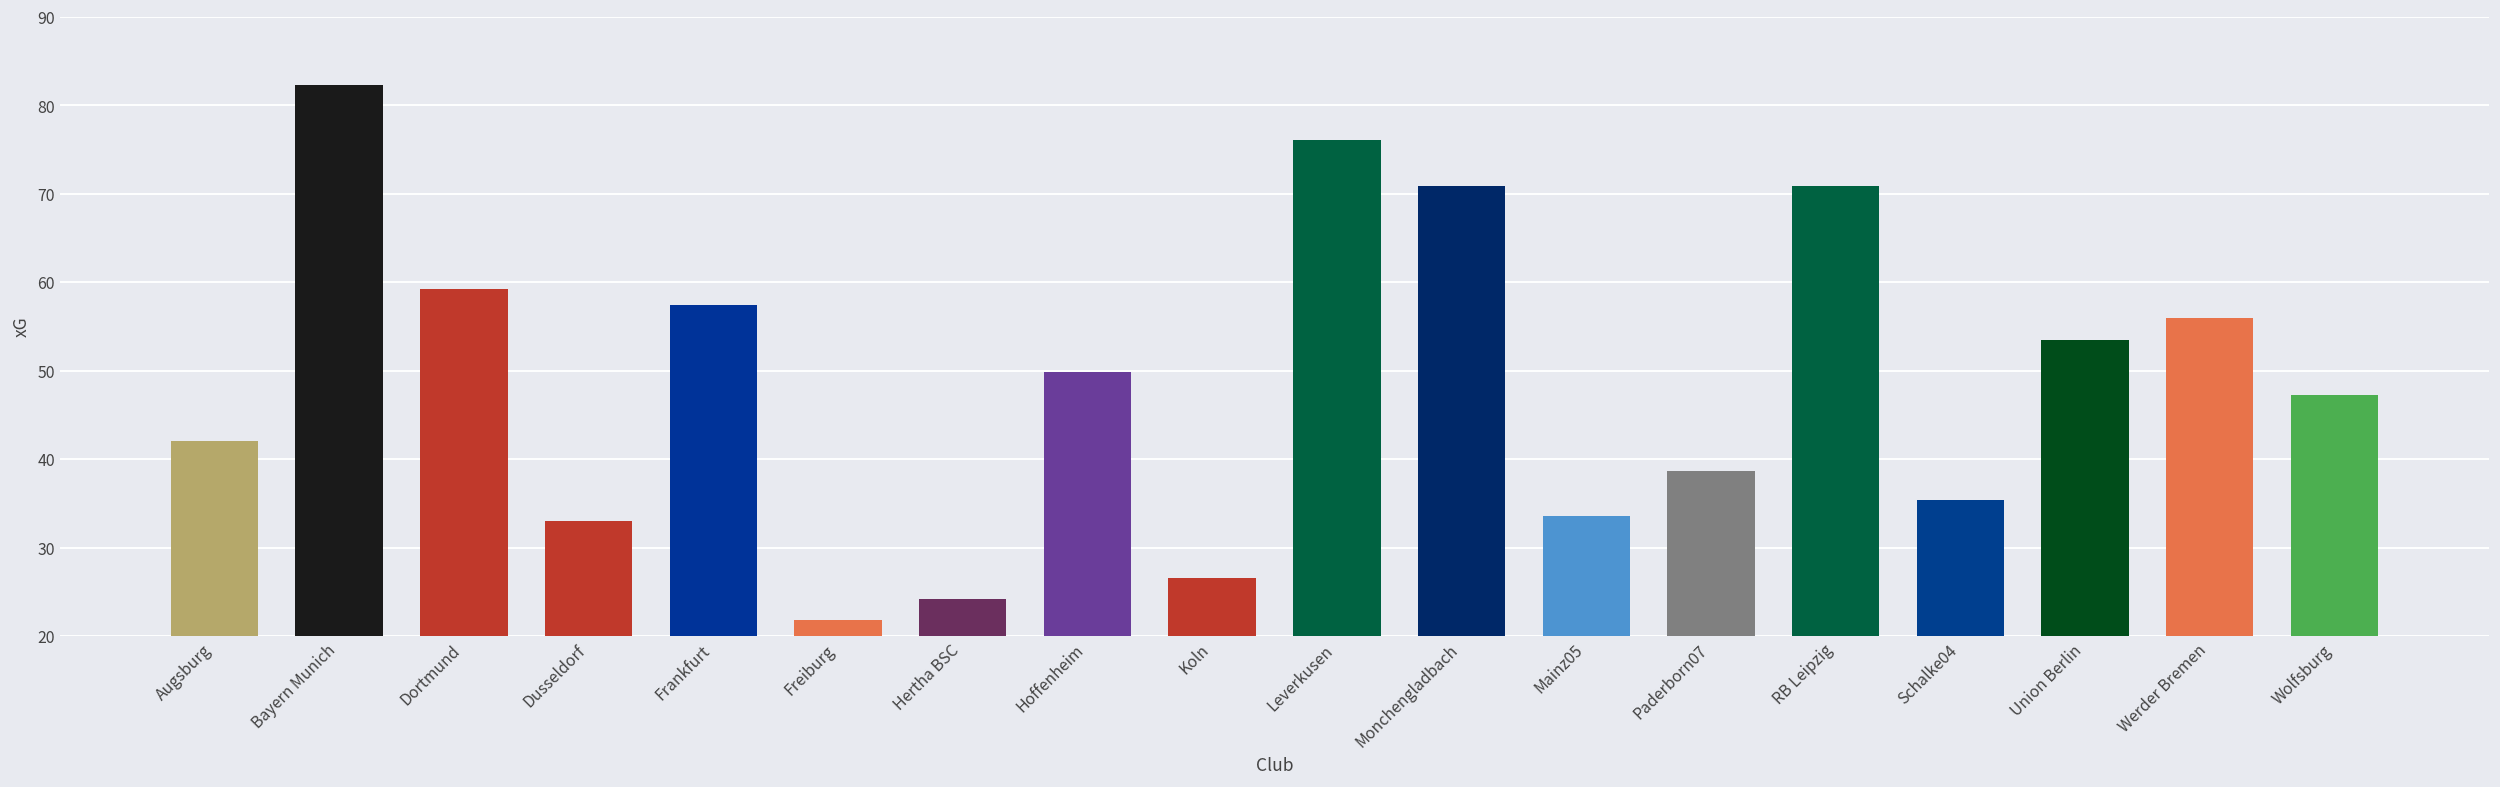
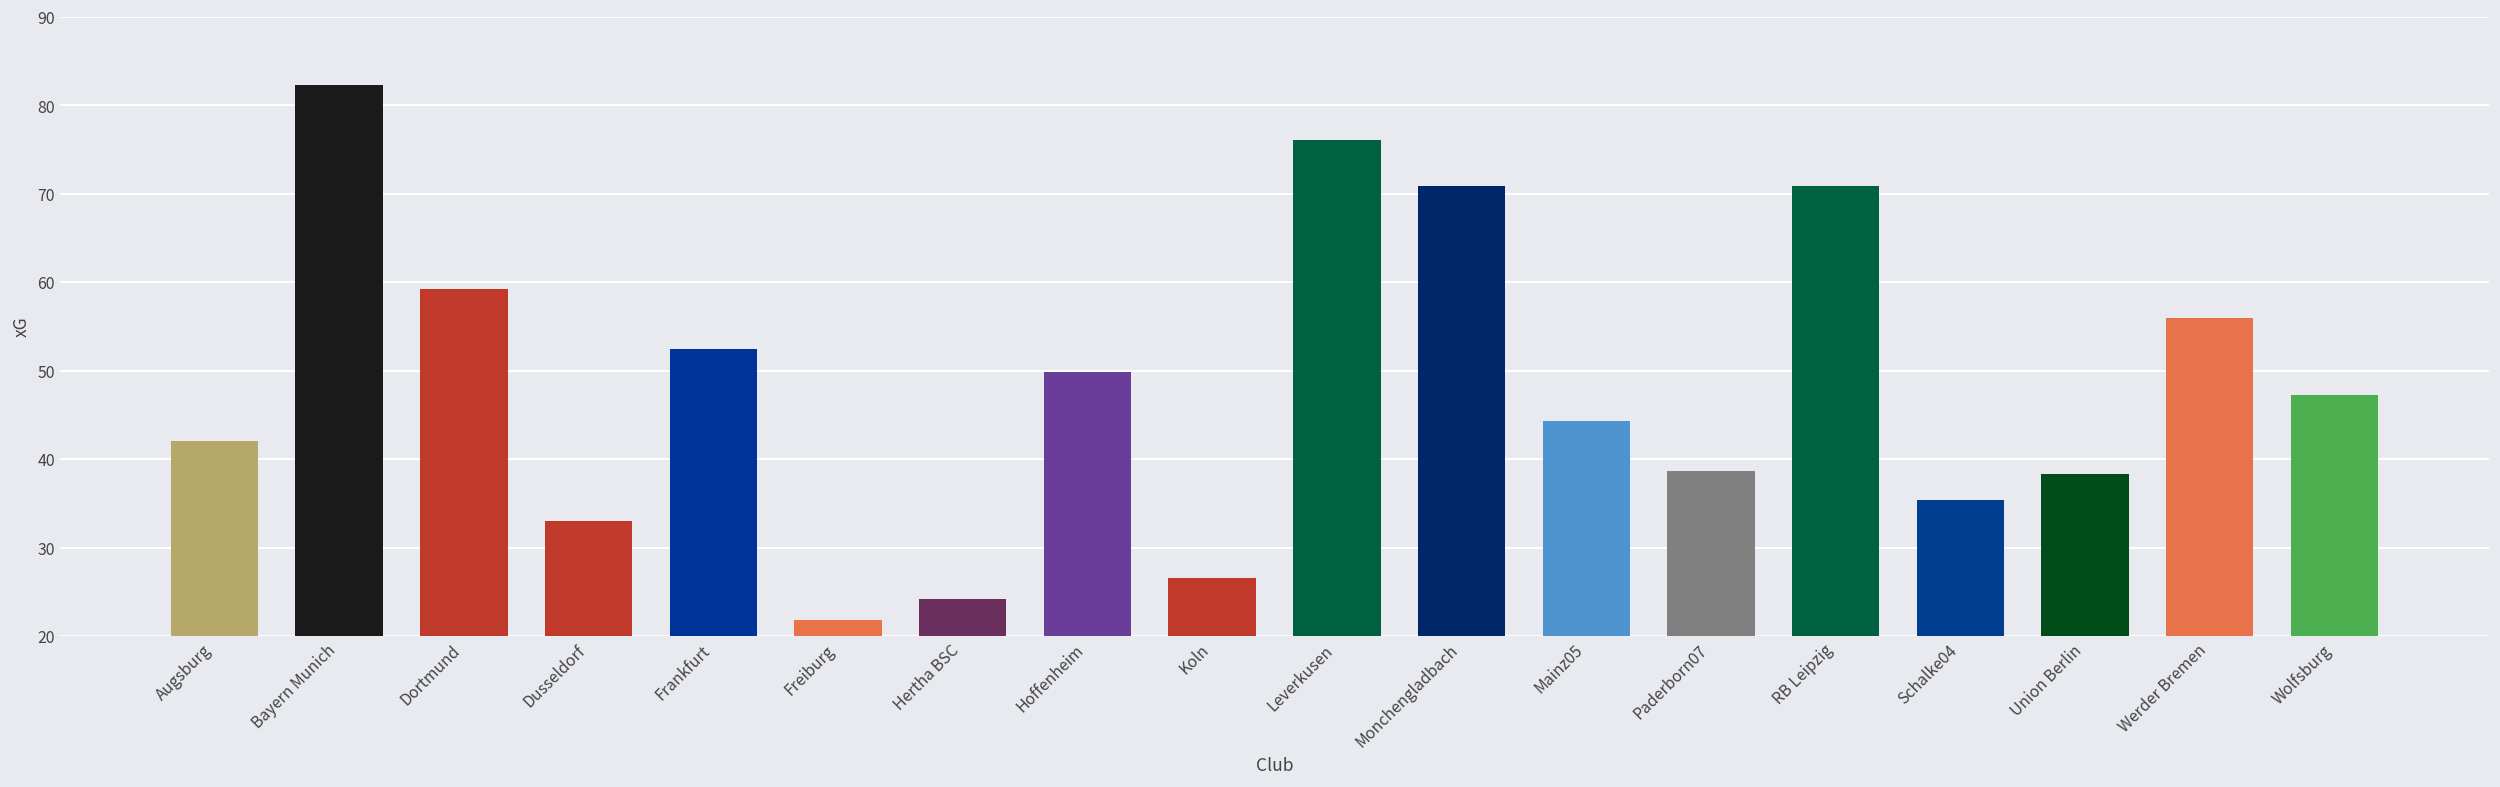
Frankfurt: 57 -> 53
Mainz05: 34 -> 44
Union Berlin: 54 -> 38
